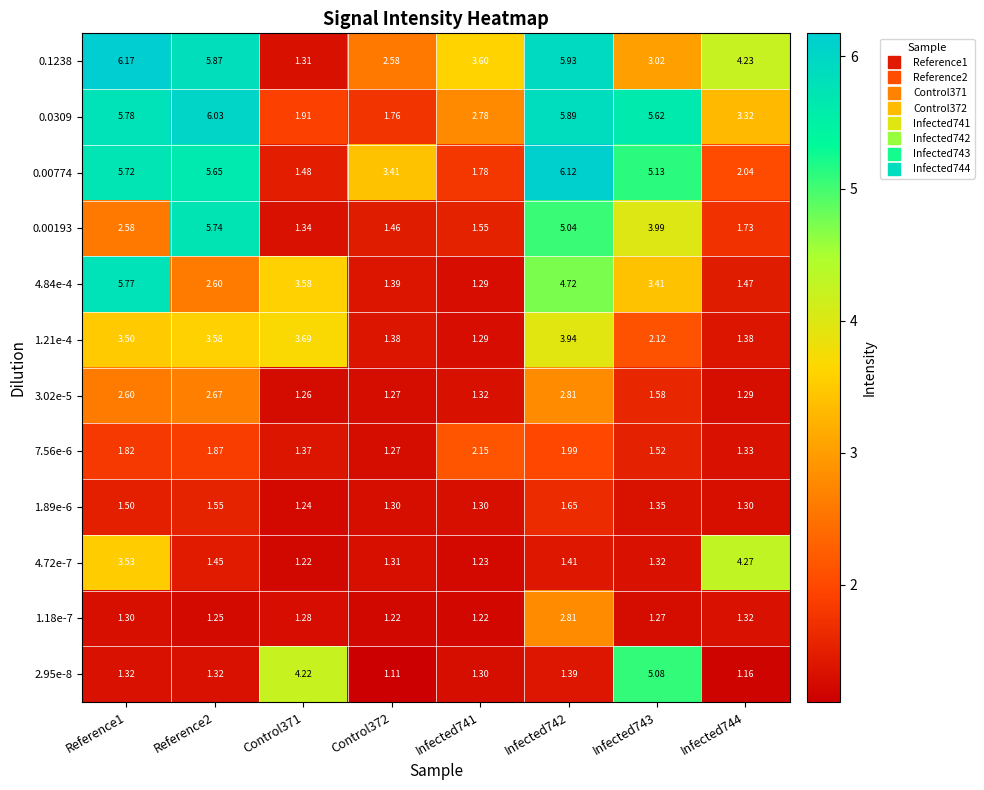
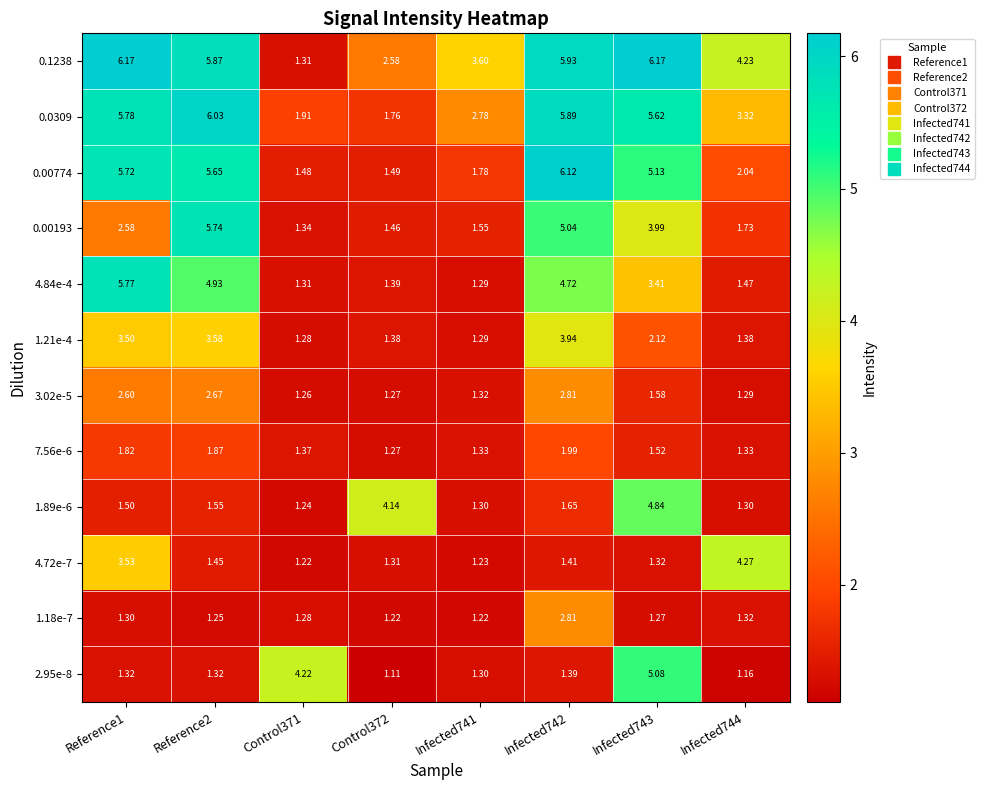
0.1238, Infected743: 3.02 -> 6.17
0.00774, Control372: 3.41 -> 1.49
4.84e-4, Reference2: 2.60 -> 4.93
4.84e-4, Control371: 3.58 -> 1.31
1.21e-4, Control371: 3.69 -> 1.28
7.56e-6, Infected741: 2.15 -> 1.33
1.89e-6, Control372: 1.30 -> 4.14
1.89e-6, Infected743: 1.35 -> 4.84
